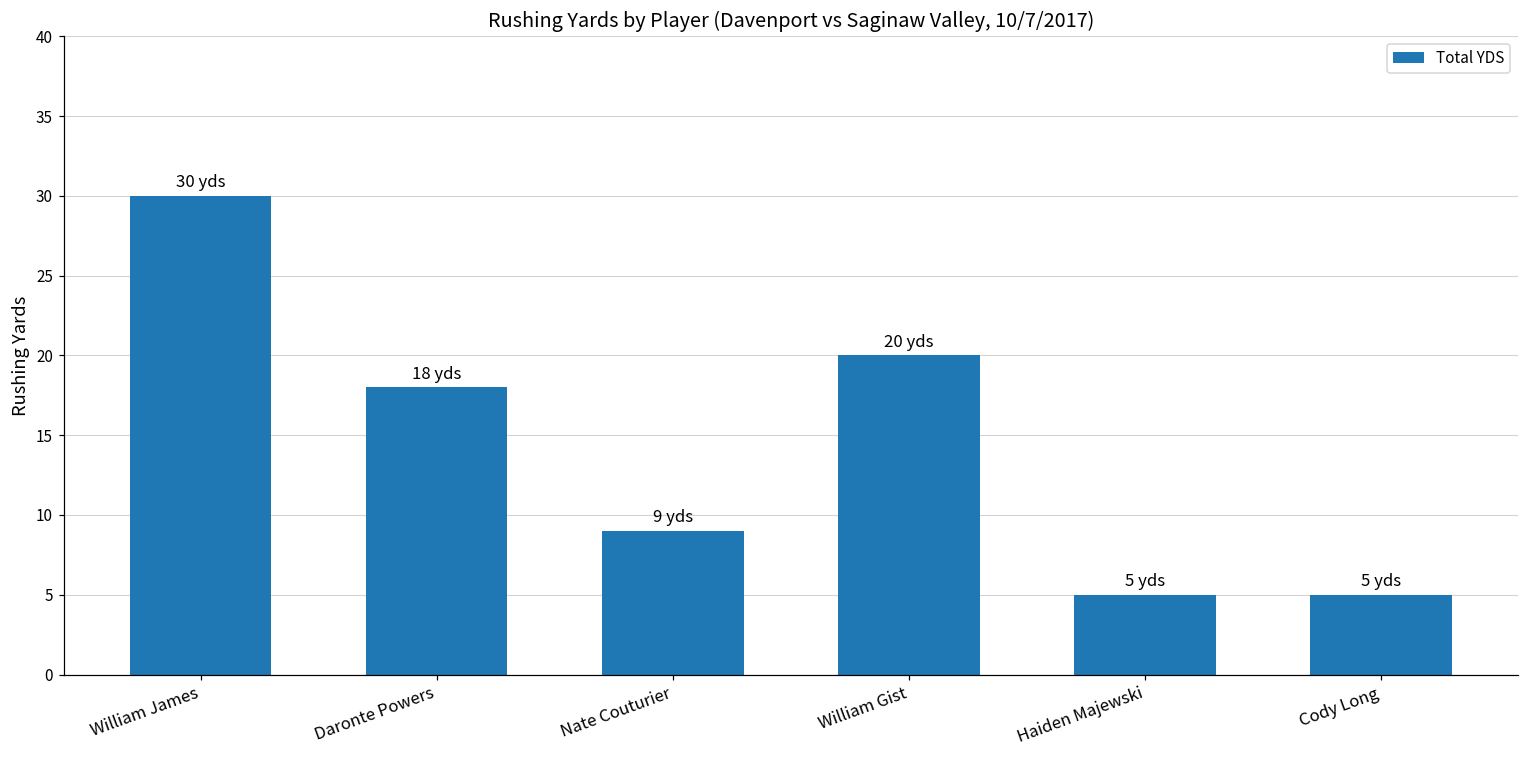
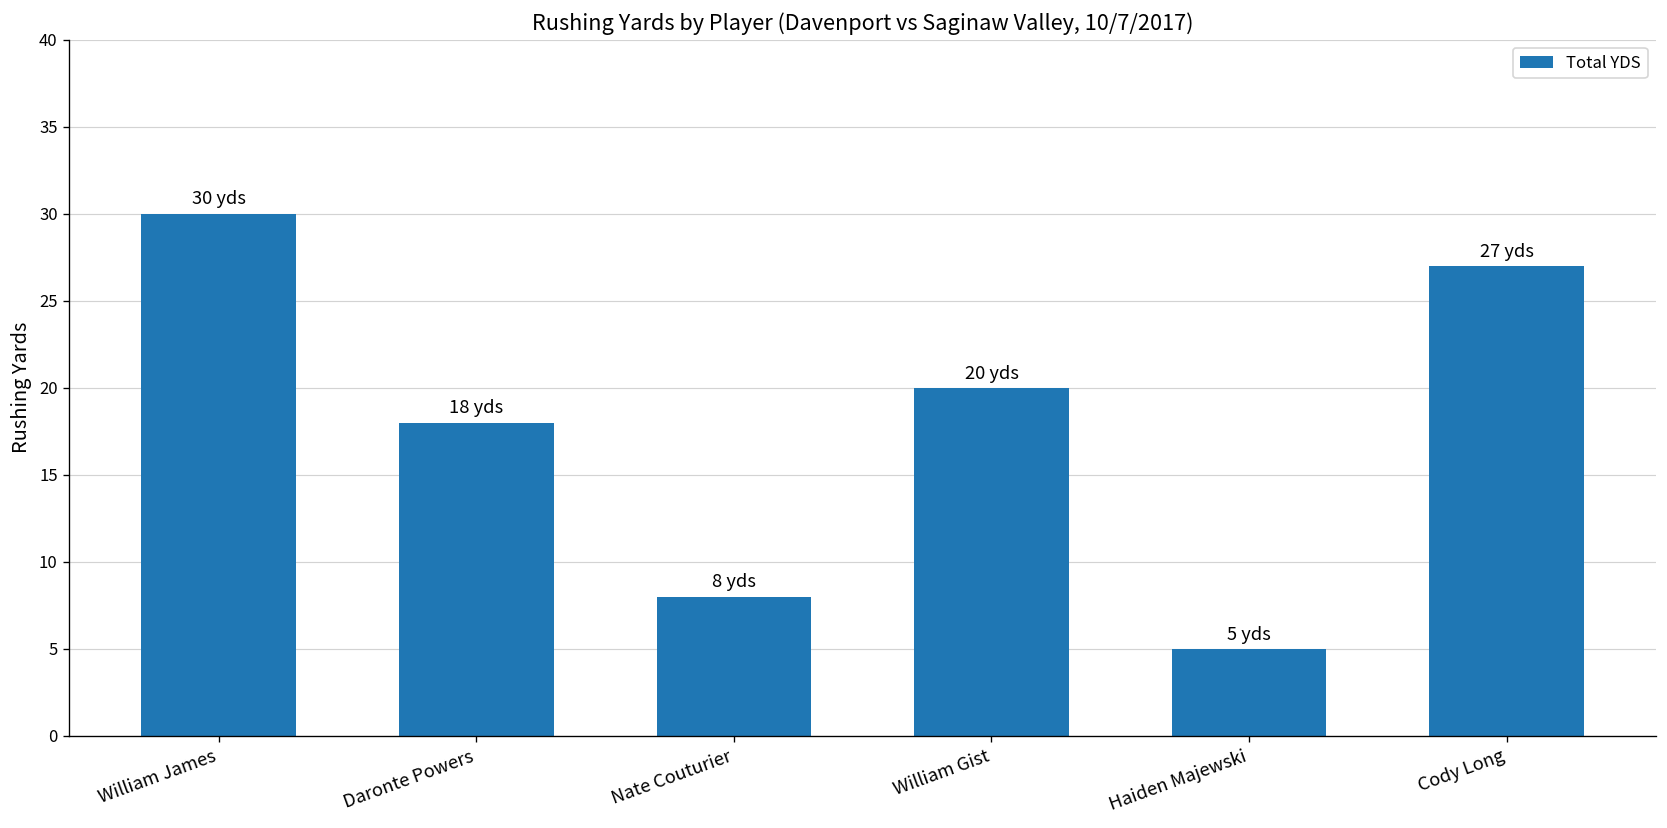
Nate Couturier: 9 -> 8
Cody Long: 5 -> 27
